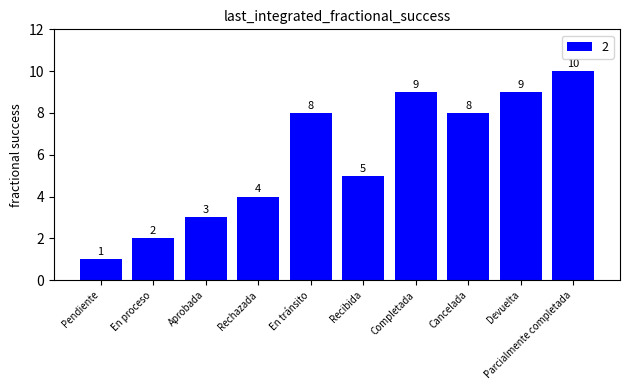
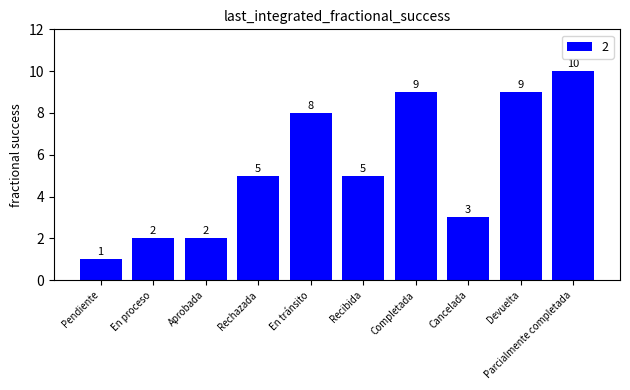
Aprobada: 3 -> 2
Rechazada: 4 -> 5
Cancelada: 8 -> 3
